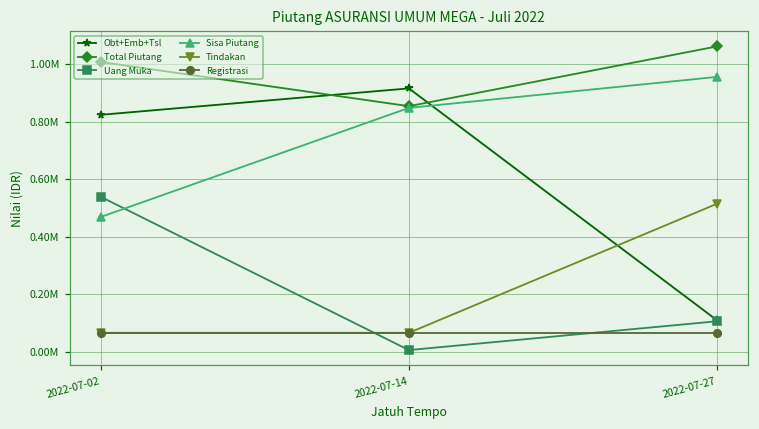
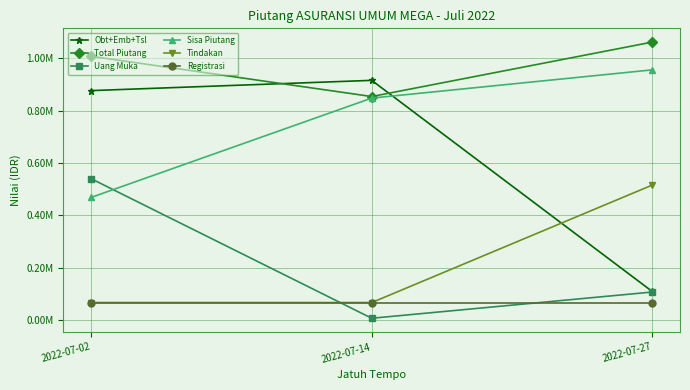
Obt+Emb+Tsl, 2022-07-02: 820000 -> 880000
